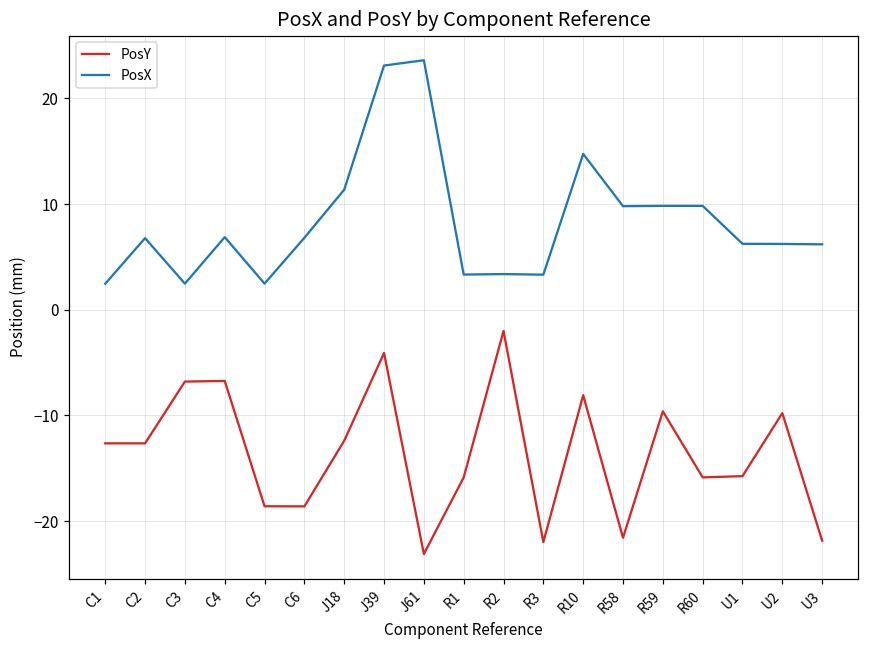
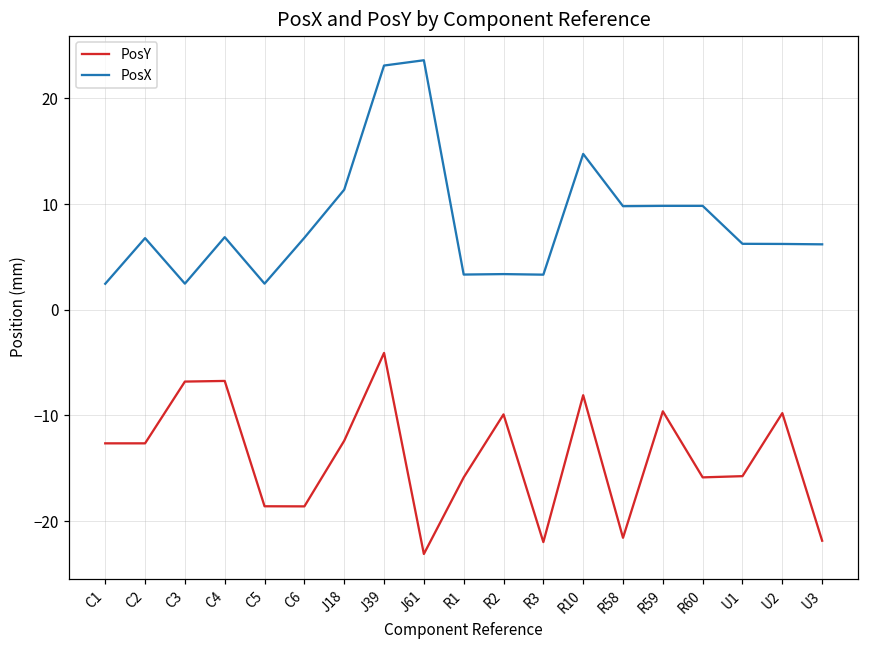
PosY, R2: -2 -> -10
